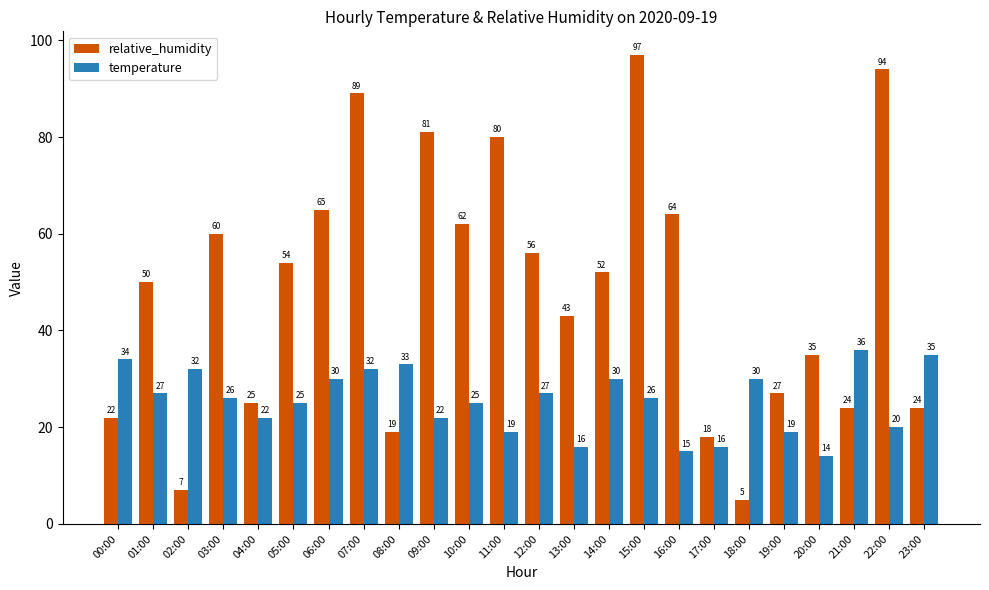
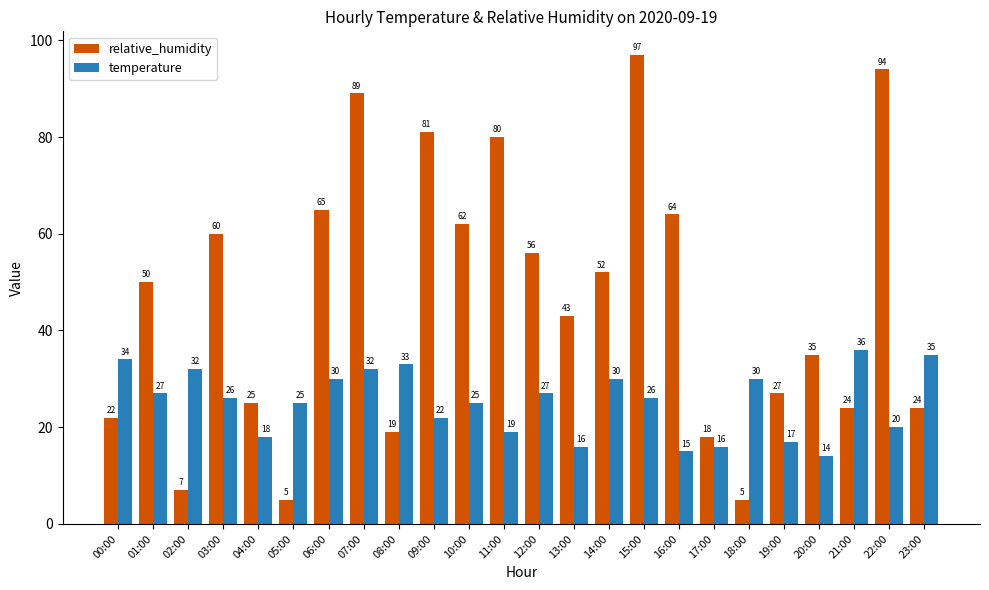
temperature, 04:00: 22 -> 18
relative_humidity, 05:00: 54 -> 5
temperature, 19:00: 19 -> 17
